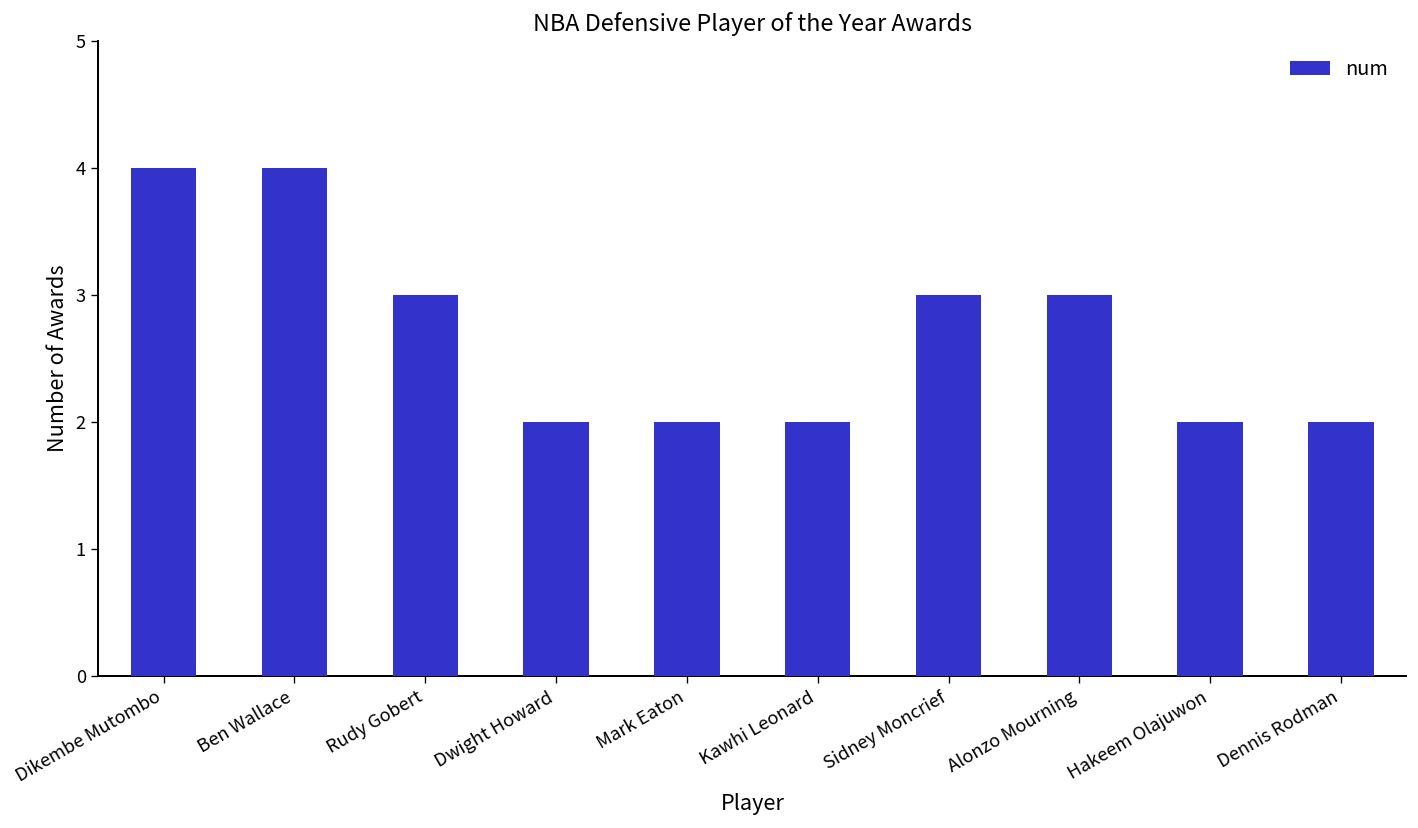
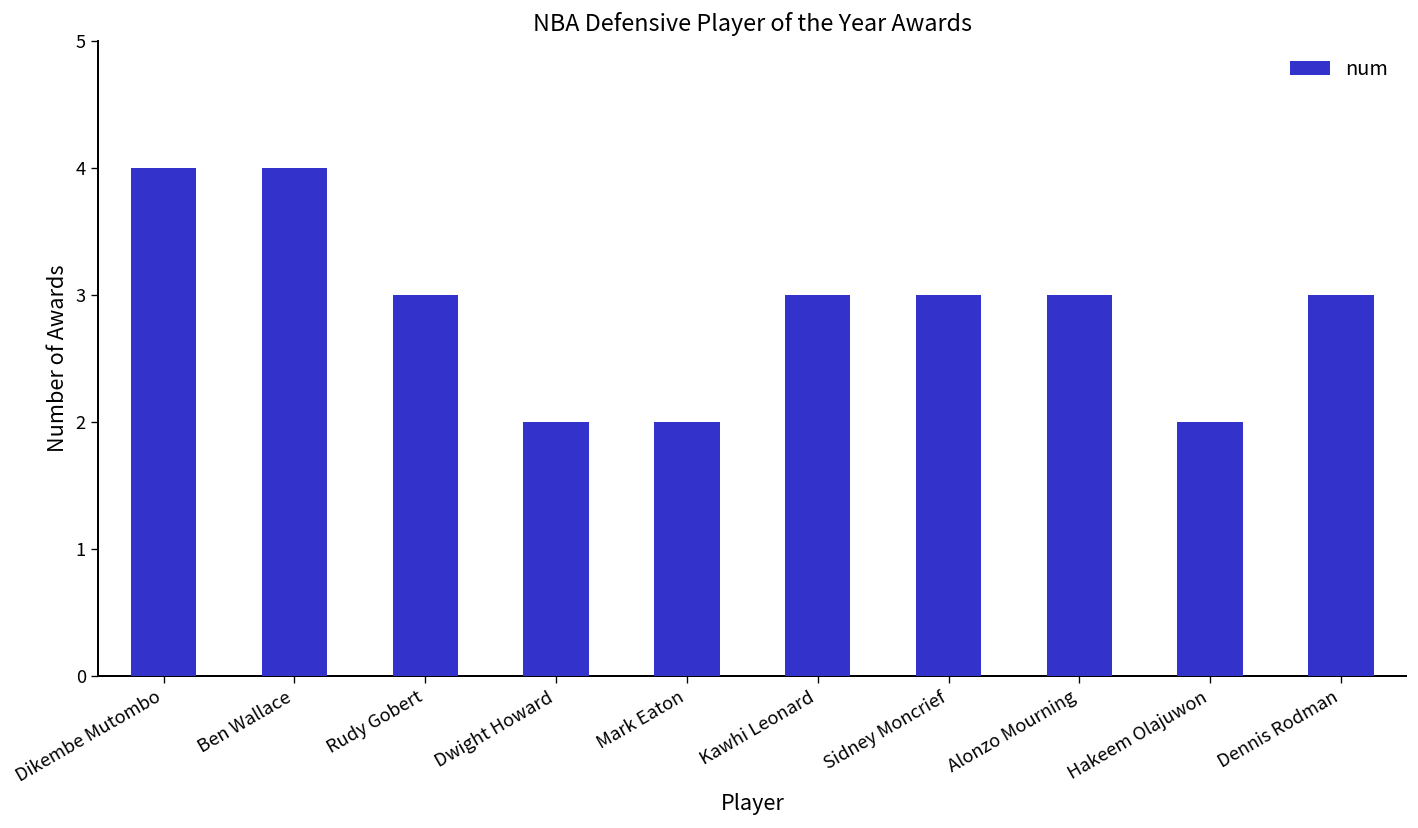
Kawhi Leonard: 2 -> 3
Dennis Rodman: 2 -> 3
